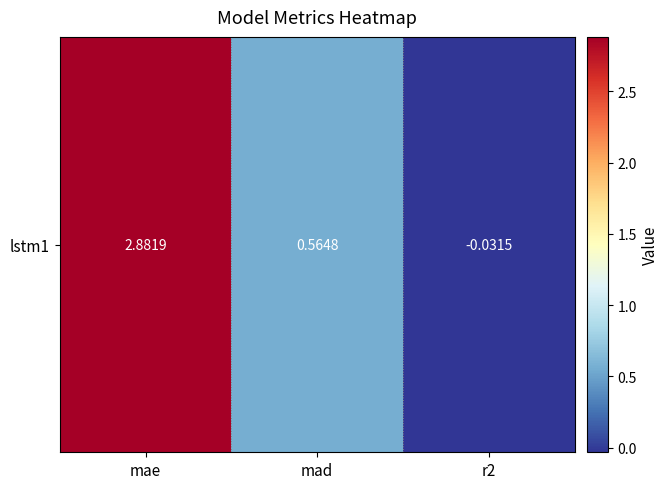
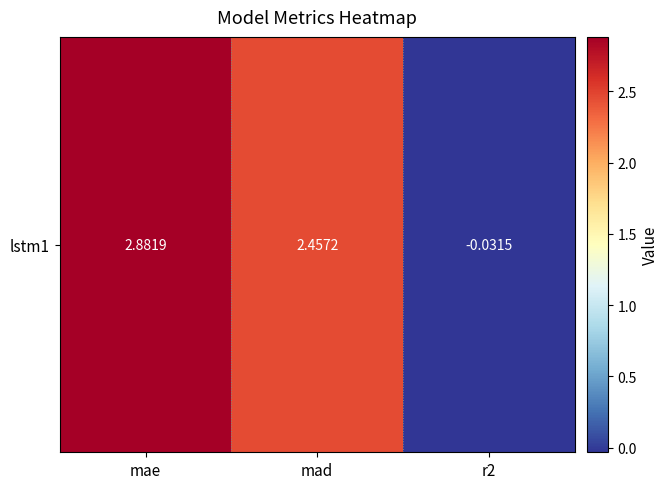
lstm1, mad: 0.5648 -> 2.4572
